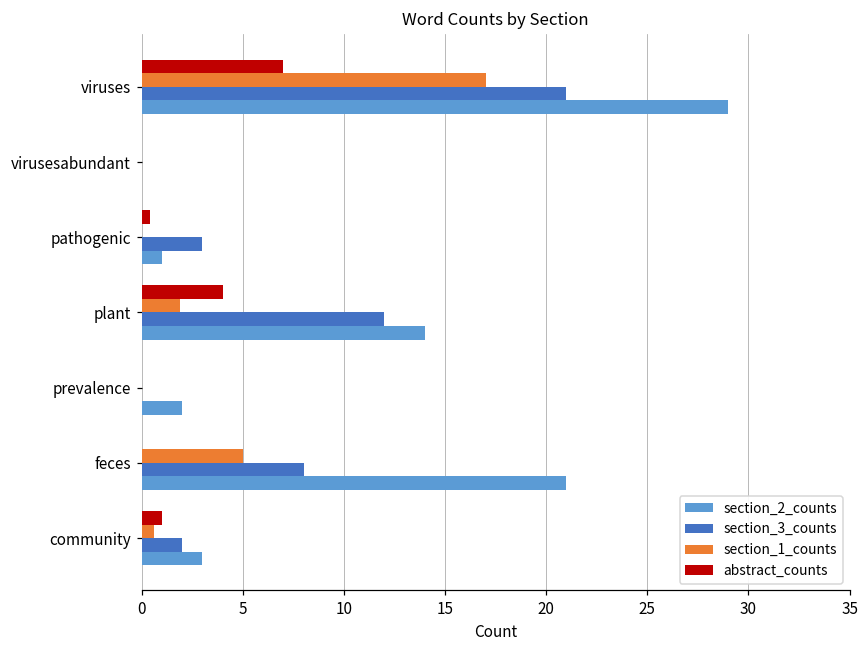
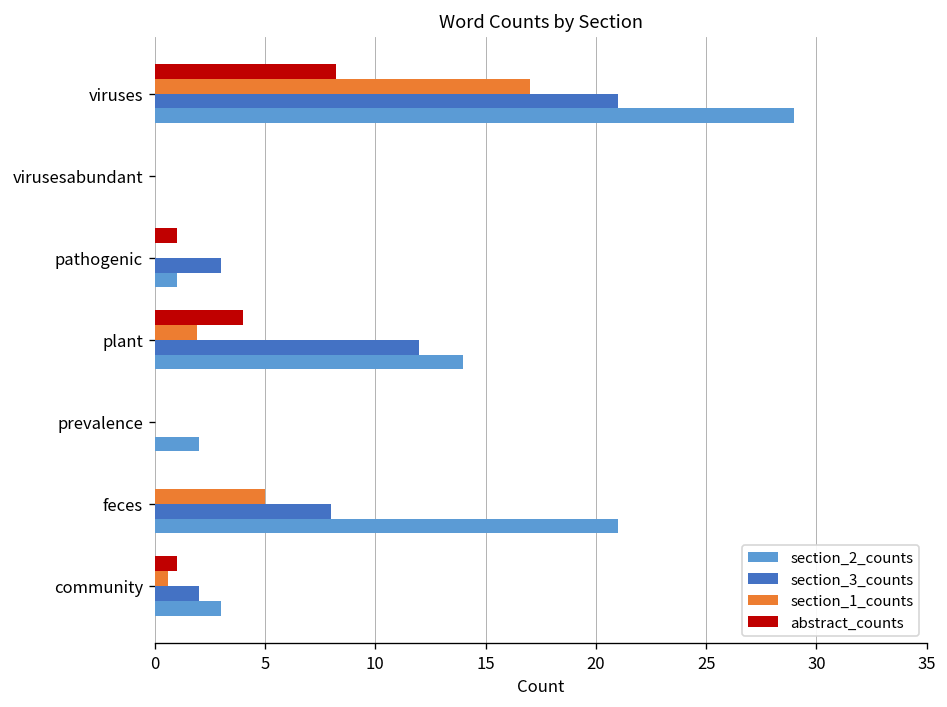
abstract_counts, viruses: 7.0 -> 8.2
abstract_counts, pathogenic: 0.4 -> 1.0
